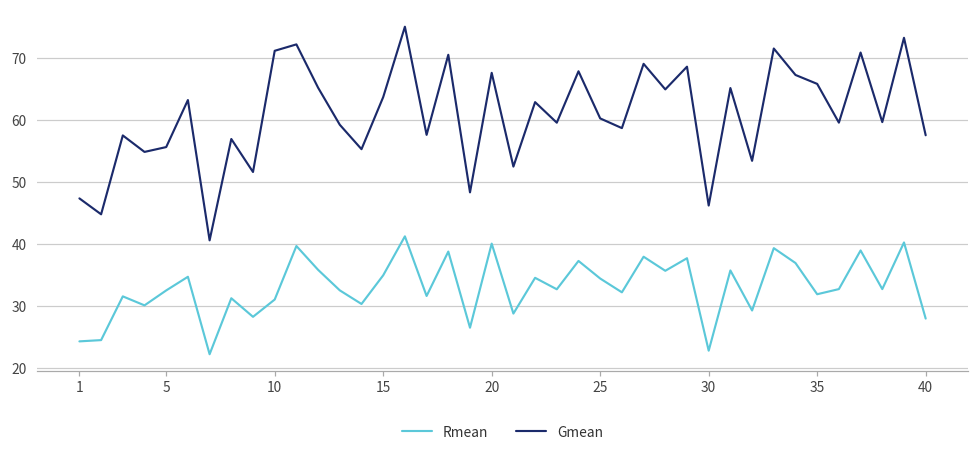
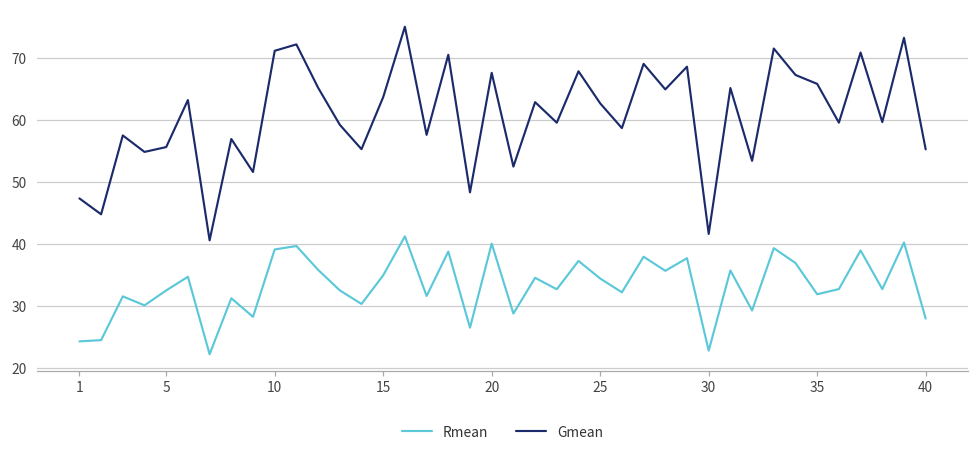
Rmean, 10: 31 -> 39
Gmean, 25: 60 -> 63
Gmean, 30: 46 -> 42
Gmean, 40: 58 -> 55
